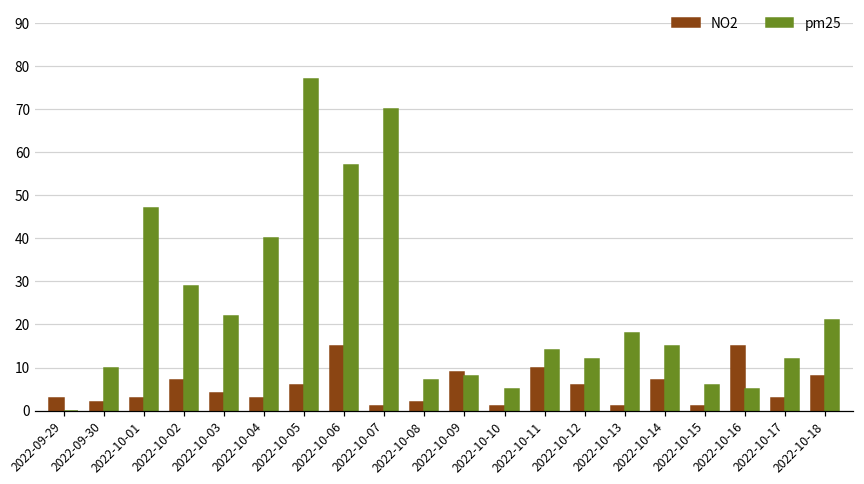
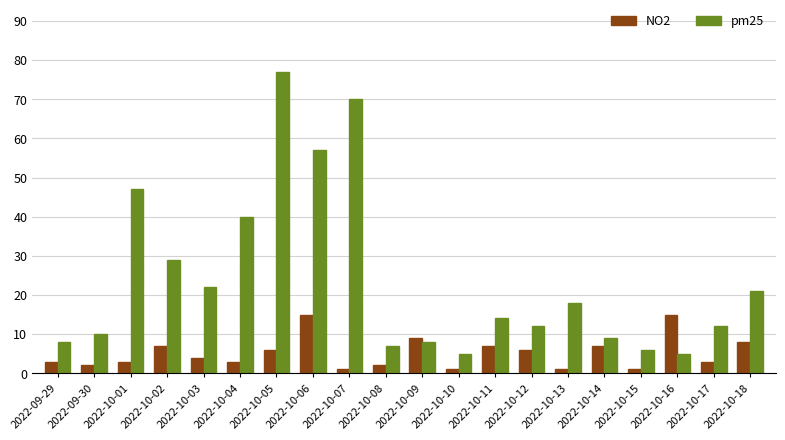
pm25, 2022-09-29: 0 -> 8
NO2, 2022-10-11: 10 -> 7
pm25, 2022-10-14: 15 -> 9
